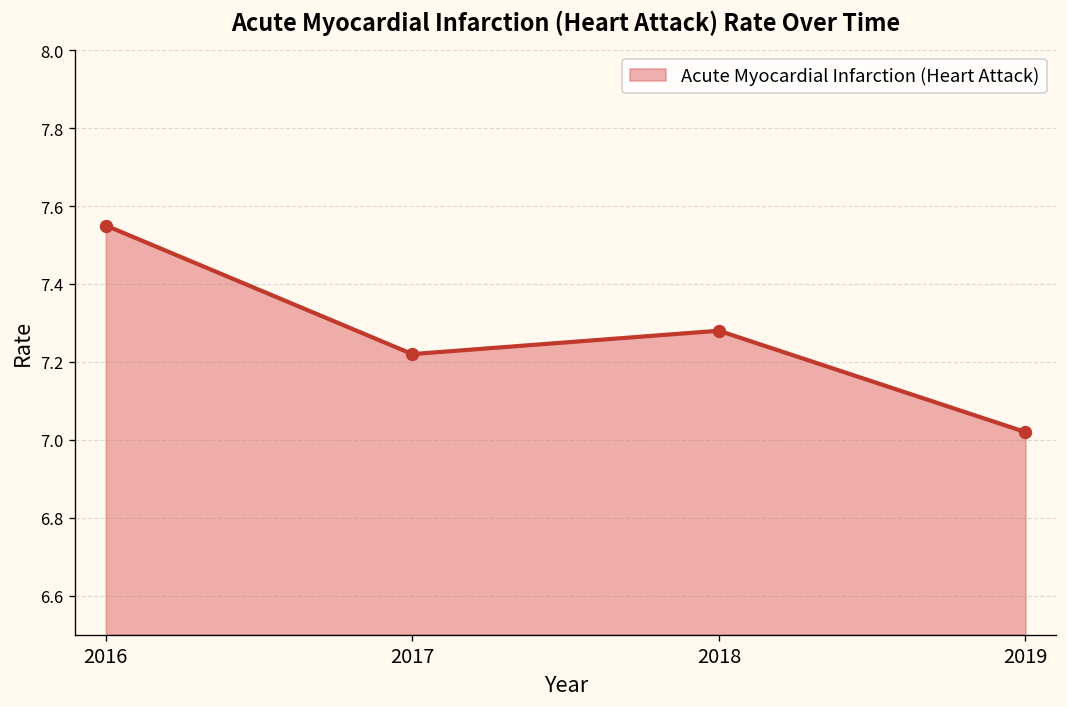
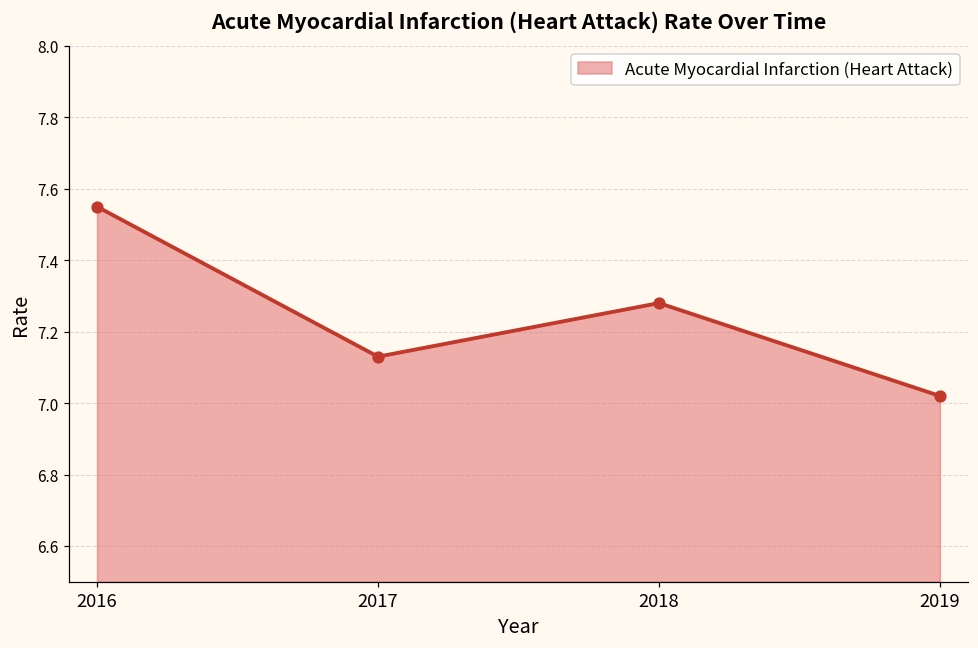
2017: 7.22 -> 7.13
